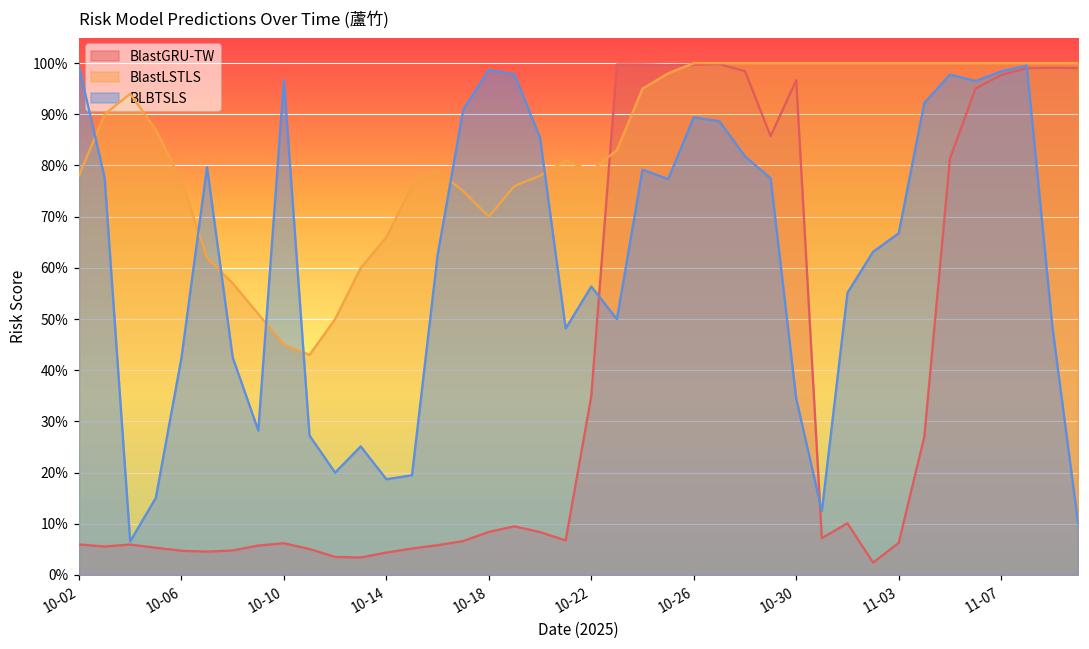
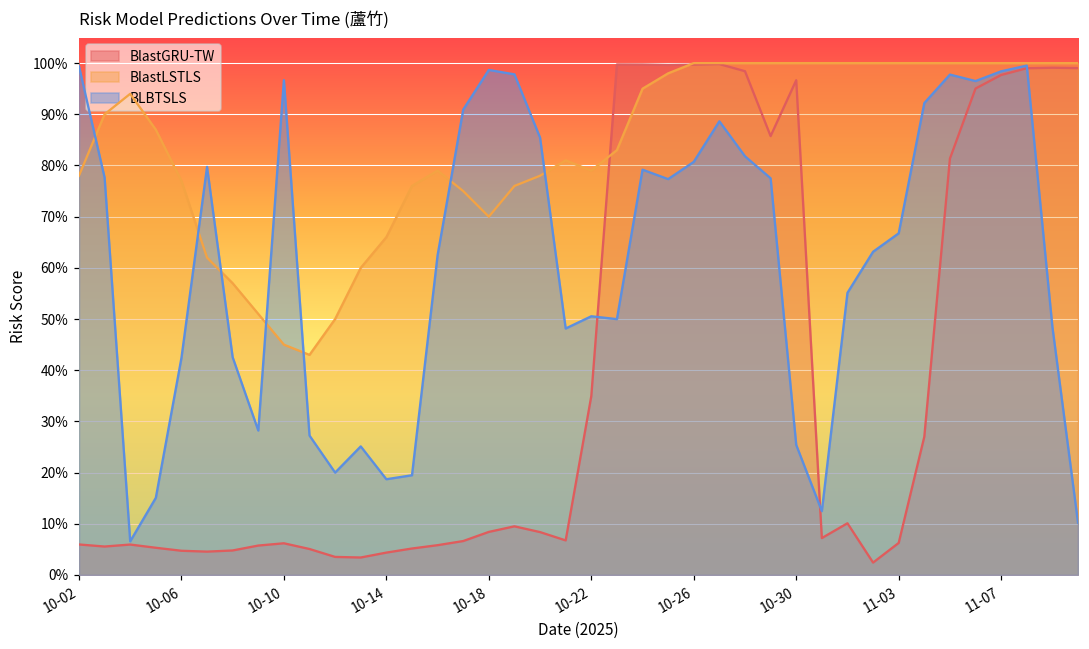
BLBTSLS, 10-22: 56% -> 51%
BLBTSLS, 10-26: 89% -> 81%
BLBTSLS, 10-30: 34% -> 25%
